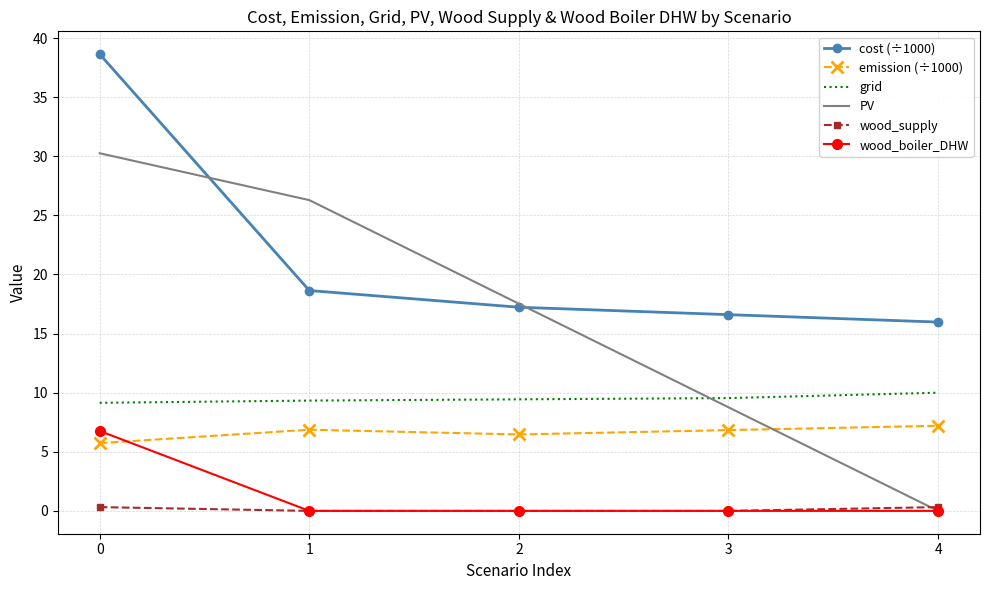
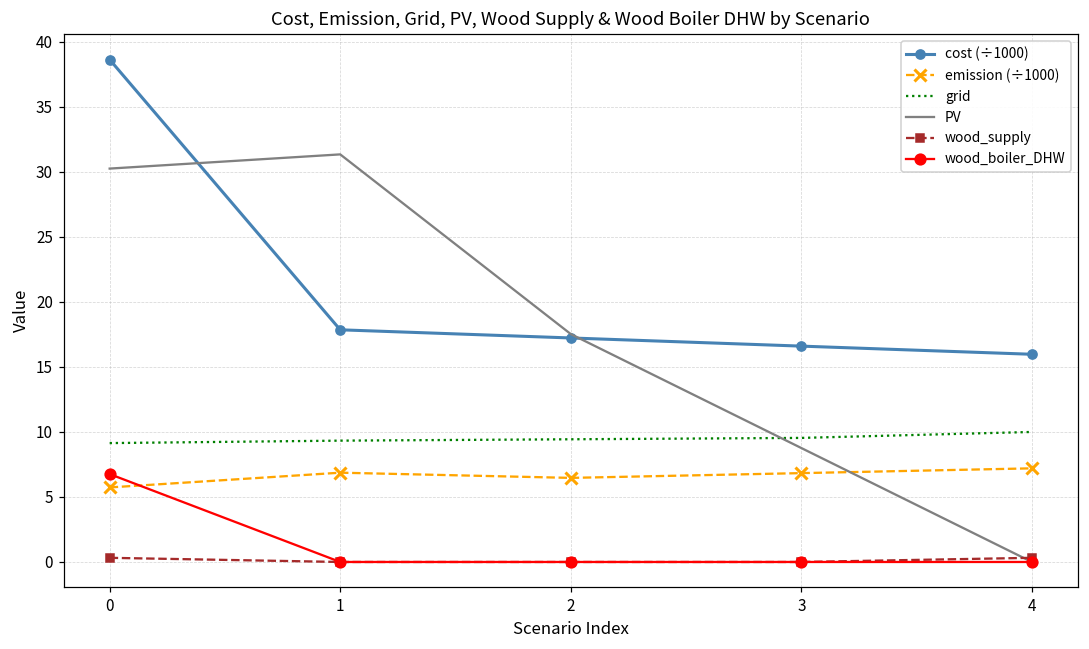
cost (÷1000), 1: 18.6 -> 17.9
PV, 1: 26.3 -> 31.3
